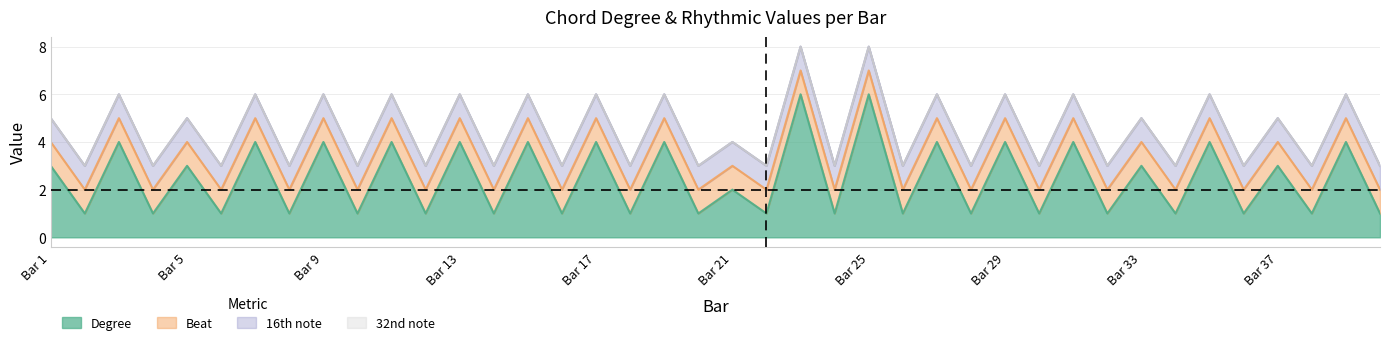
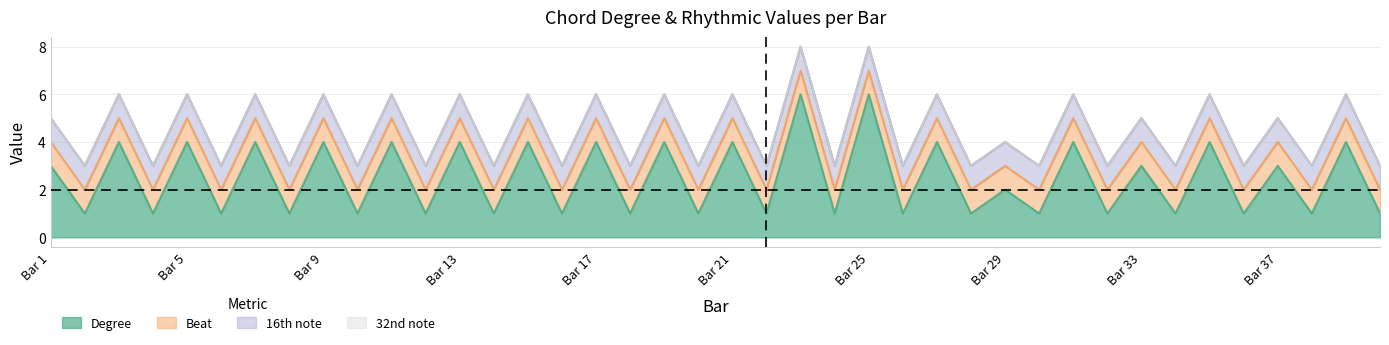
Degree, Bar 5: 3 -> 4
Degree, Bar 21: 2 -> 4
Degree, Bar 29: 4 -> 2
